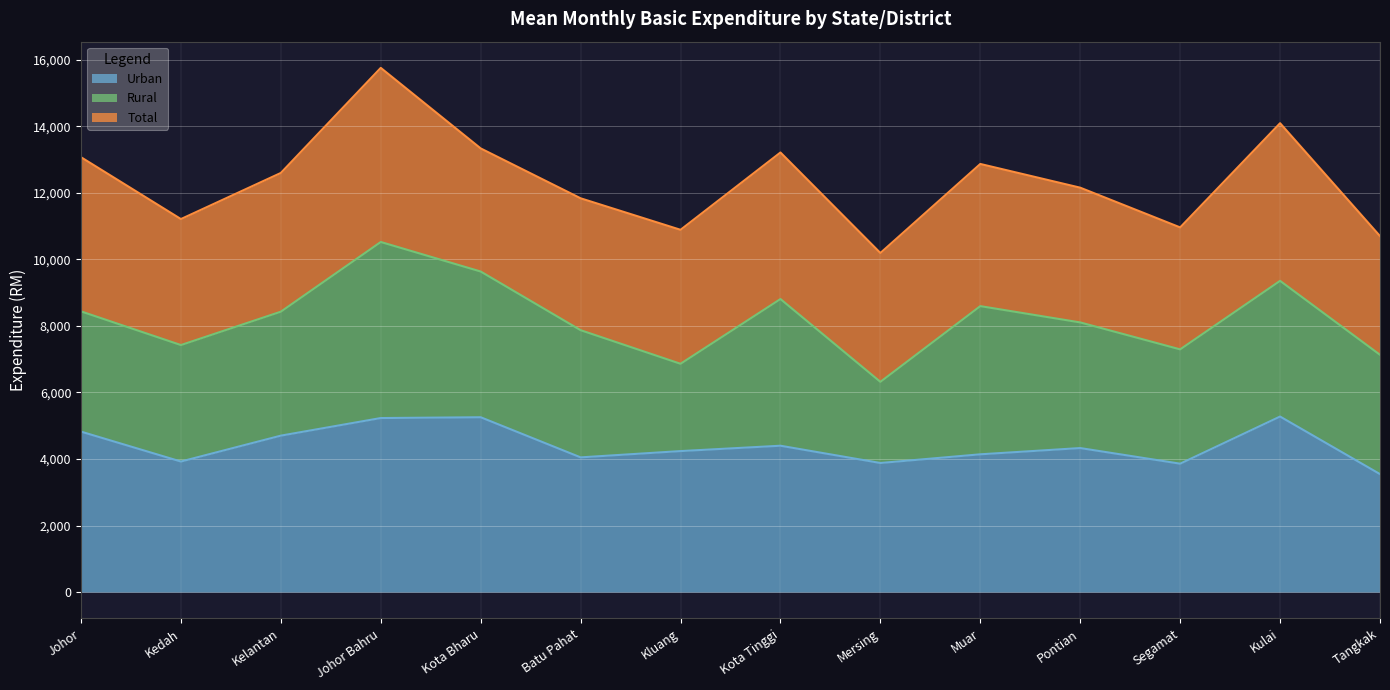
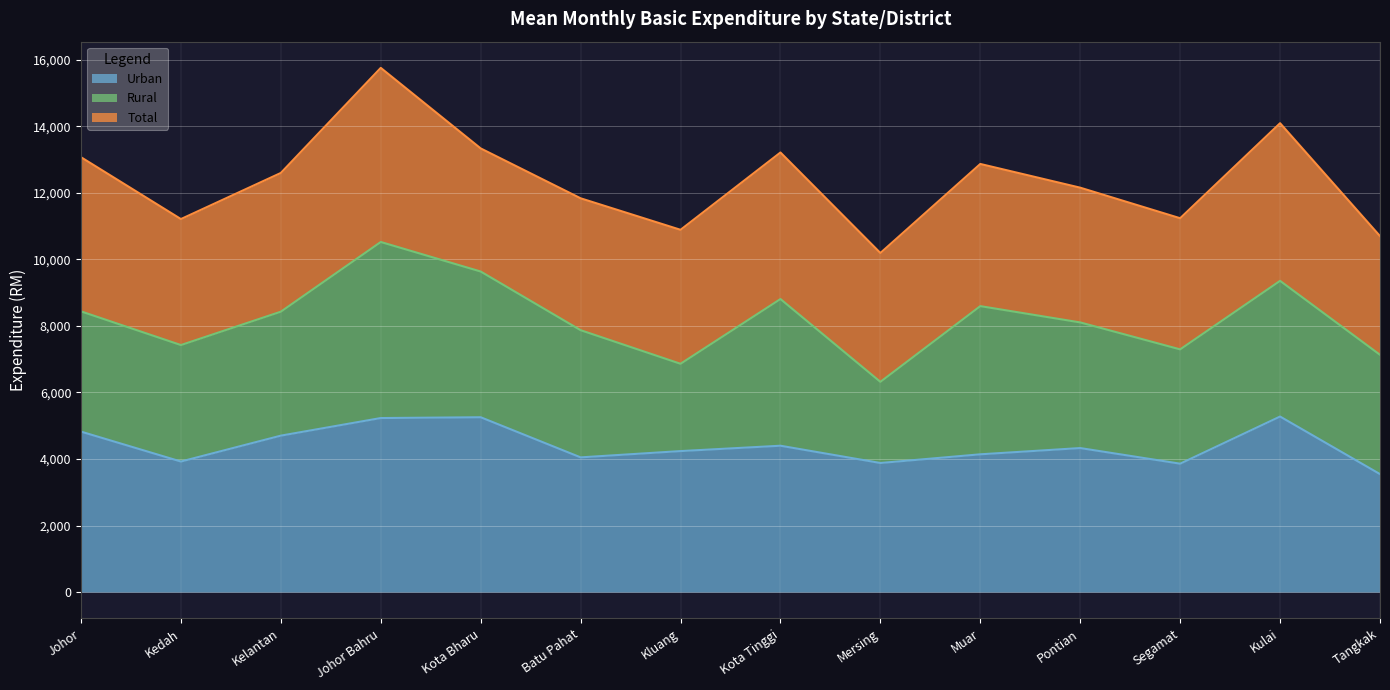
Total, Segamat: 3,700 -> 3,900
